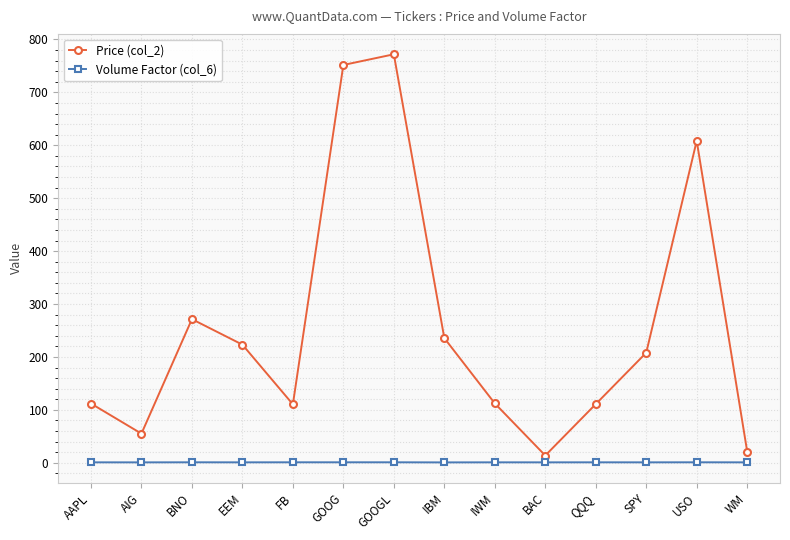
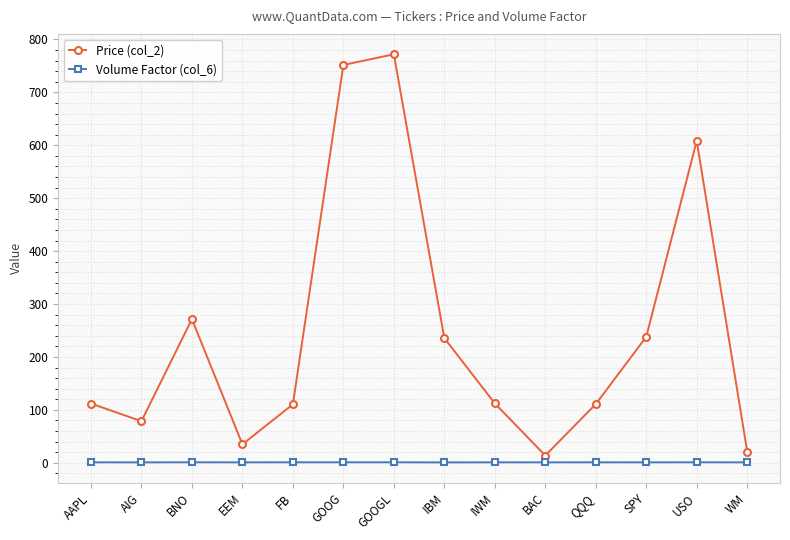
Price (col_2), AIG: 60 -> 80
Price (col_2), EEM: 220 -> 30
Price (col_2), SPY: 210 -> 240
